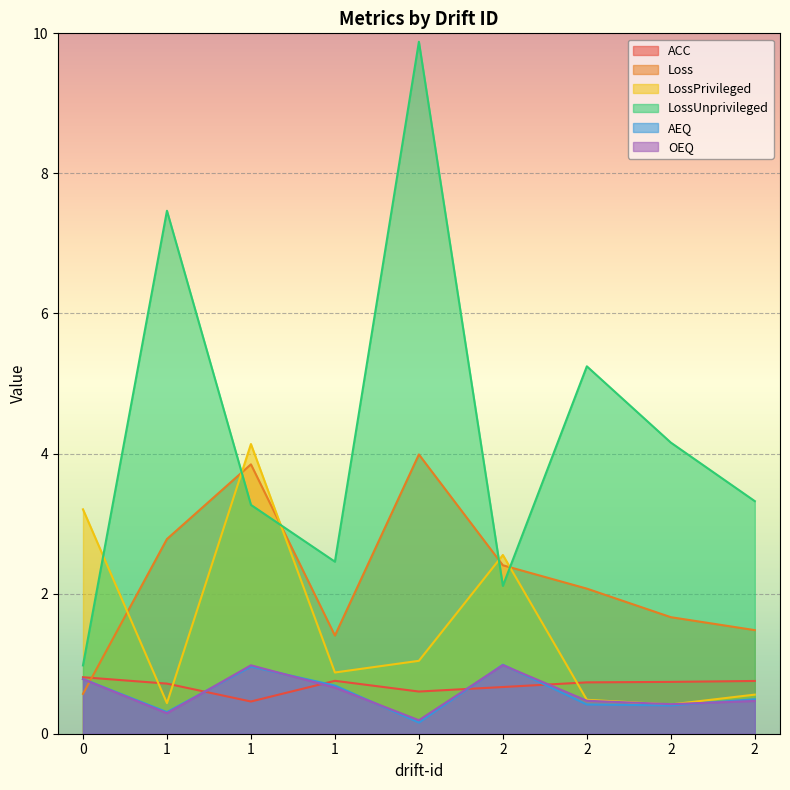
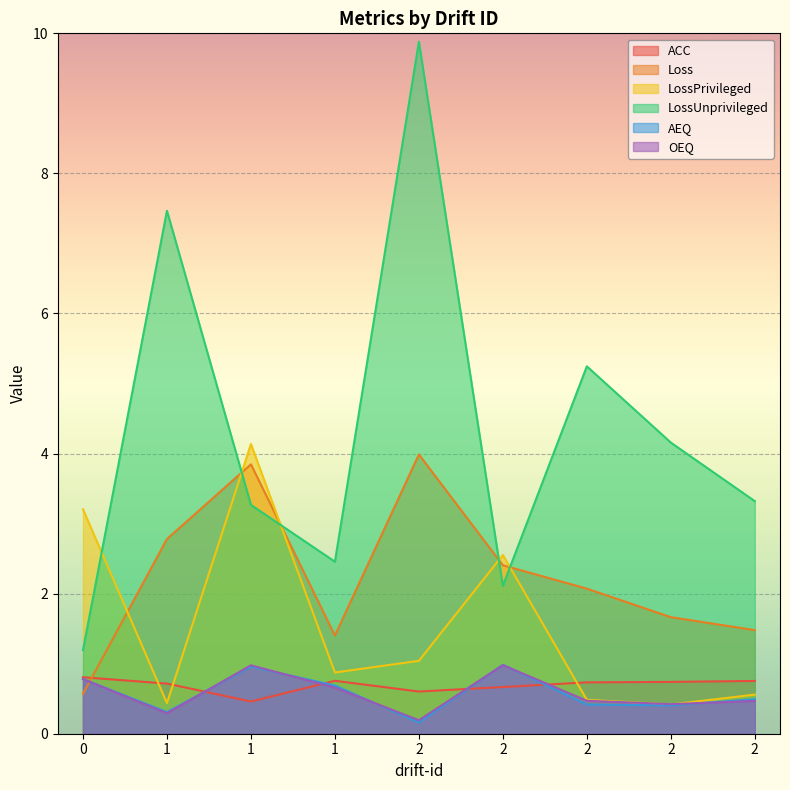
LossUnprivileged, 0: 1.0 -> 1.2
